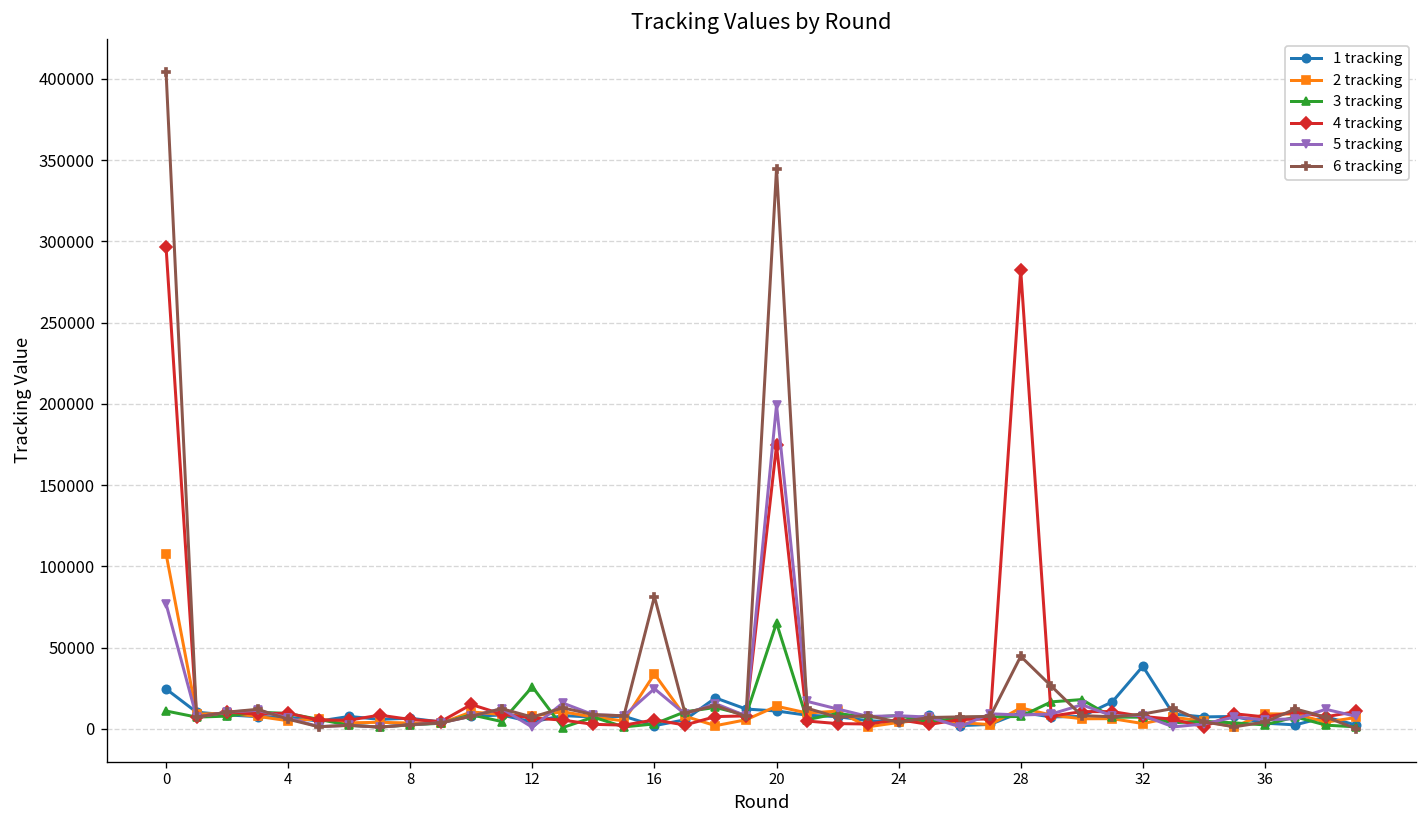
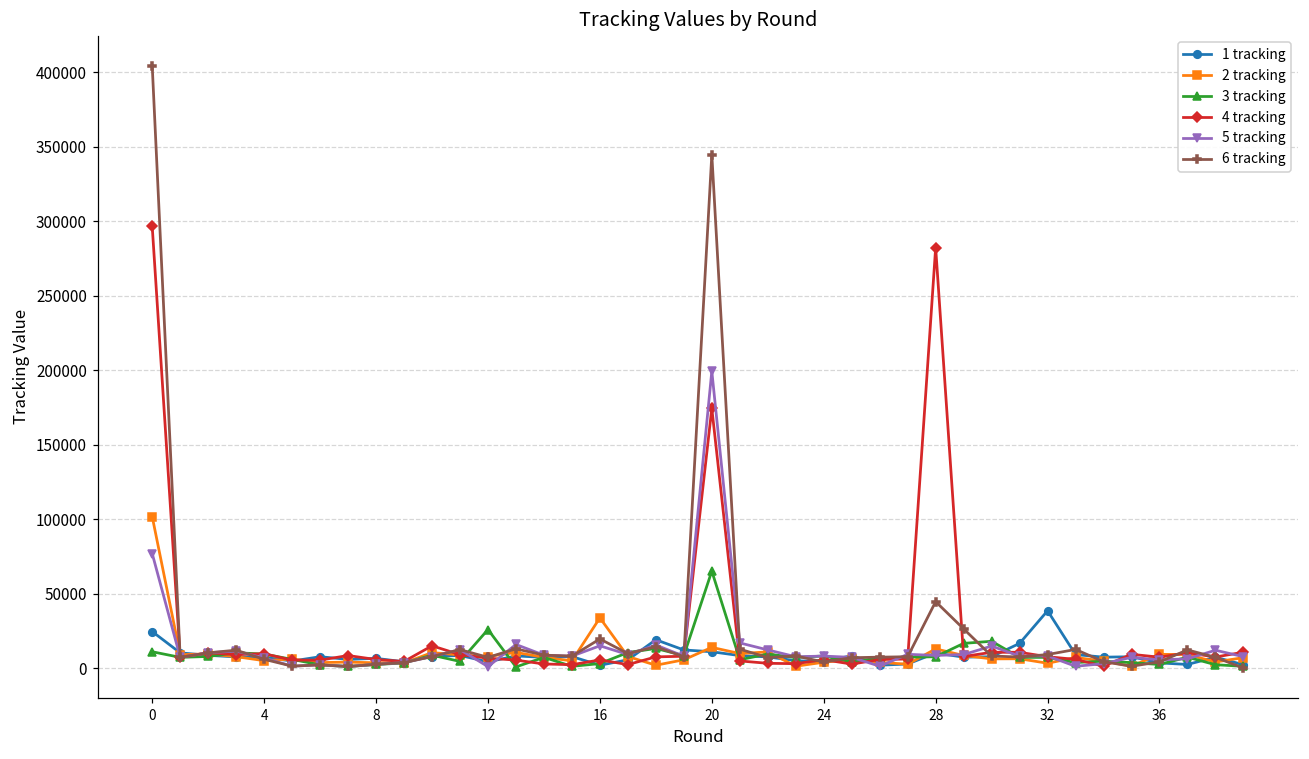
2 tracking, 0: 108000 -> 102000
5 tracking, 16: 25000 -> 15000
6 tracking, 16: 81000 -> 20000
